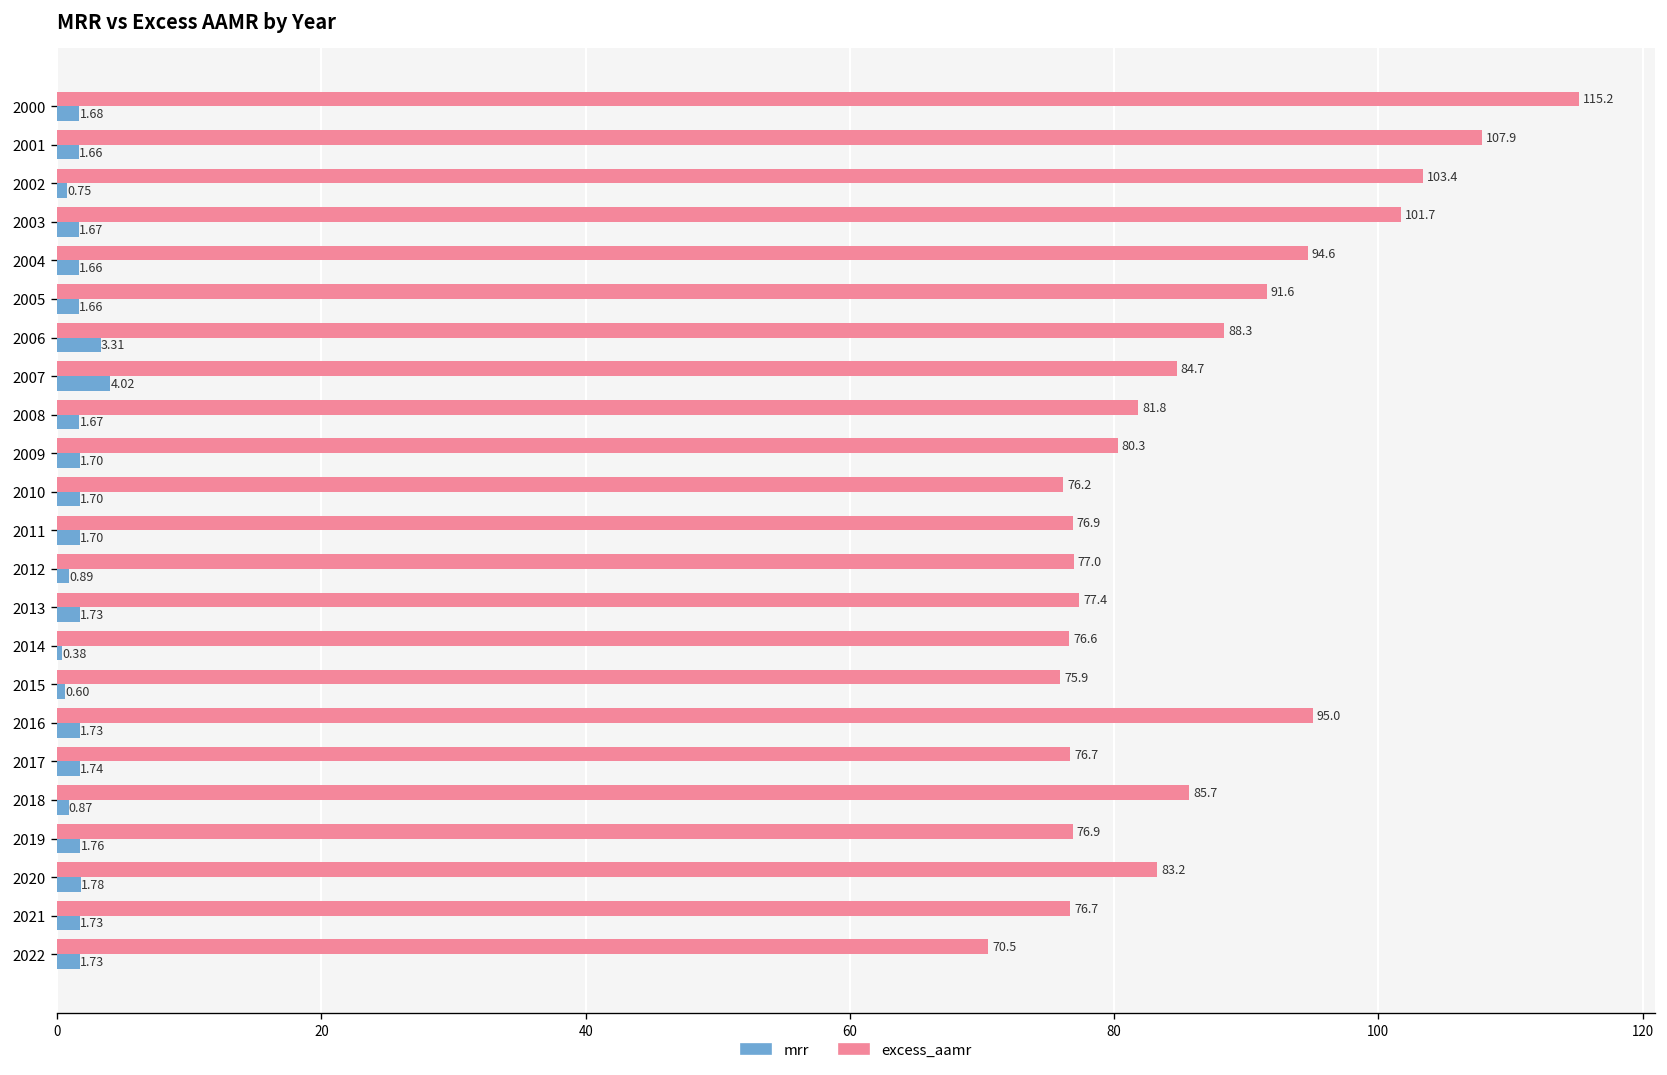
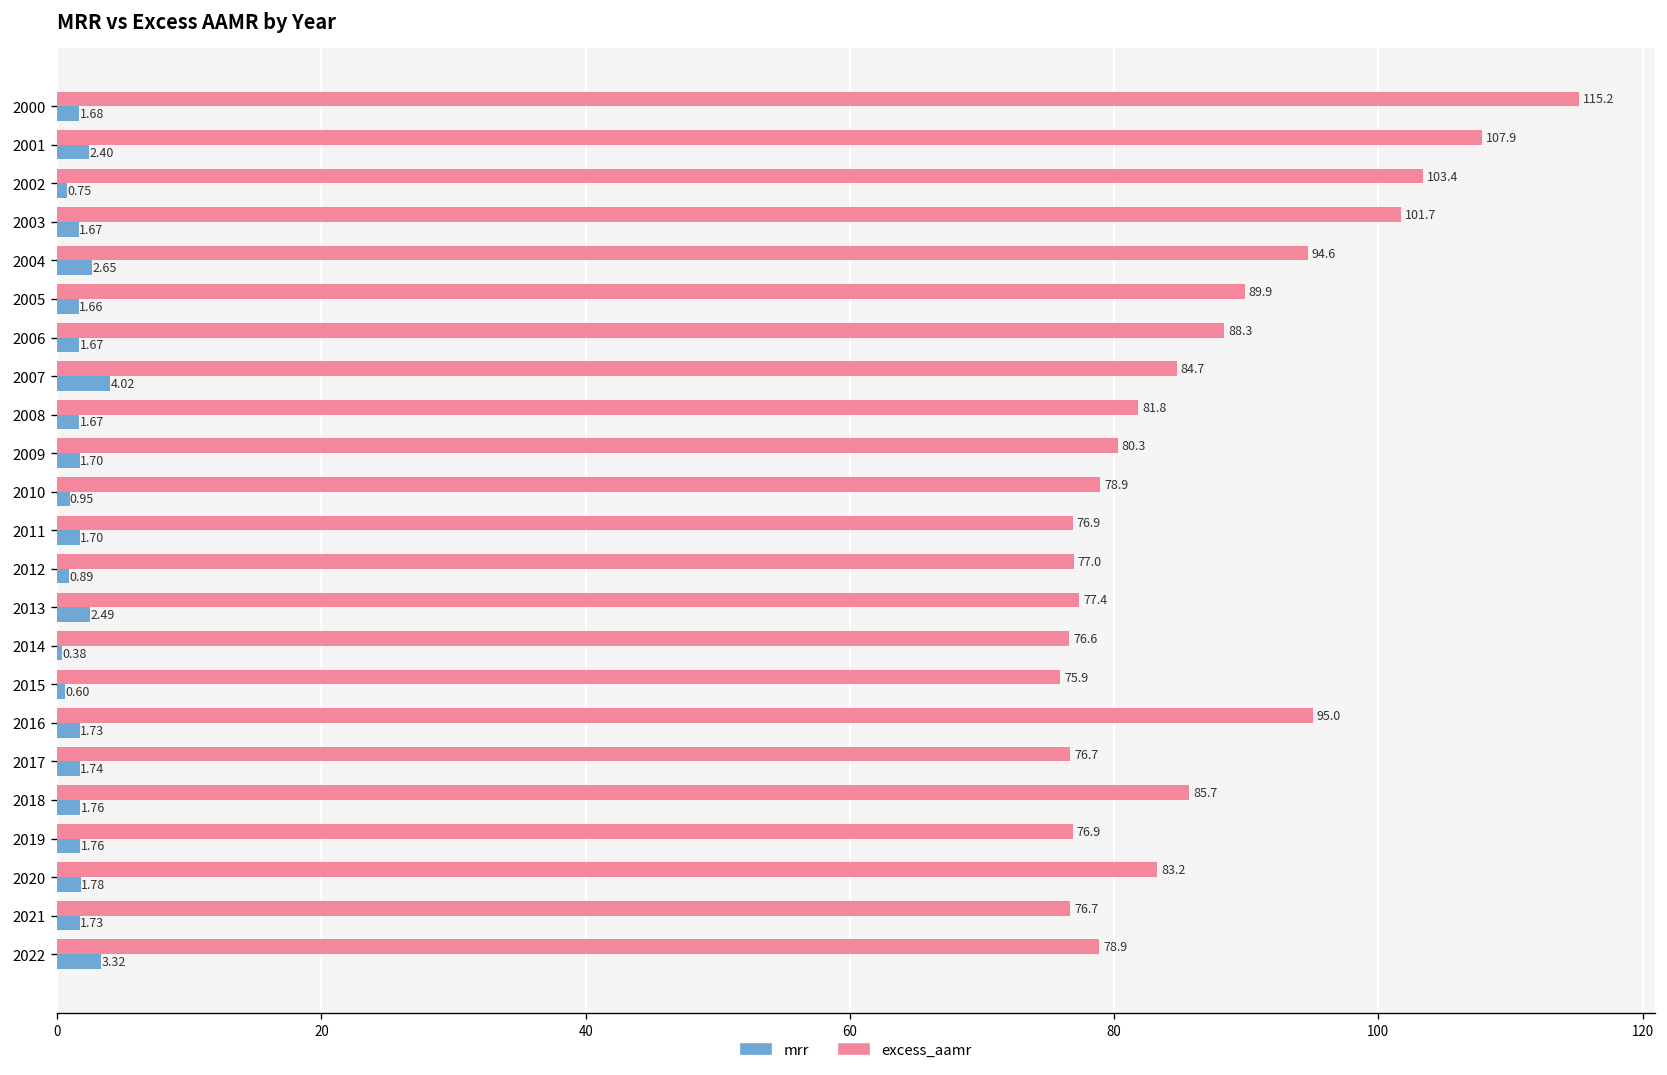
mrr, 2001: 1.66 -> 2.40
mrr, 2004: 1.66 -> 2.65
excess_aamr, 2005: 91.6 -> 89.9
mrr, 2006: 3.31 -> 1.67
excess_aamr, 2010: 76.2 -> 78.9
mrr, 2010: 1.70 -> 0.95
mrr, 2013: 1.73 -> 2.49
mrr, 2018: 0.87 -> 1.76
excess_aamr, 2022: 70.5 -> 78.9
mrr, 2022: 1.73 -> 3.32
